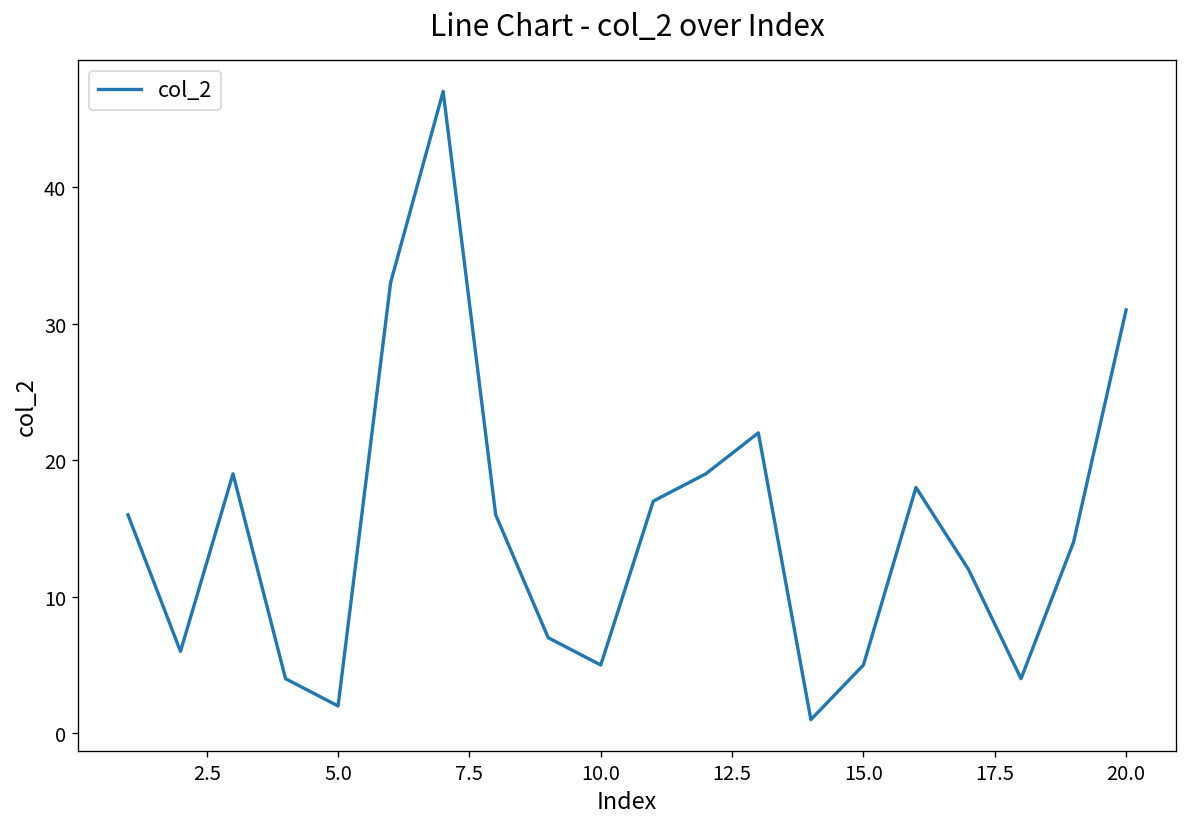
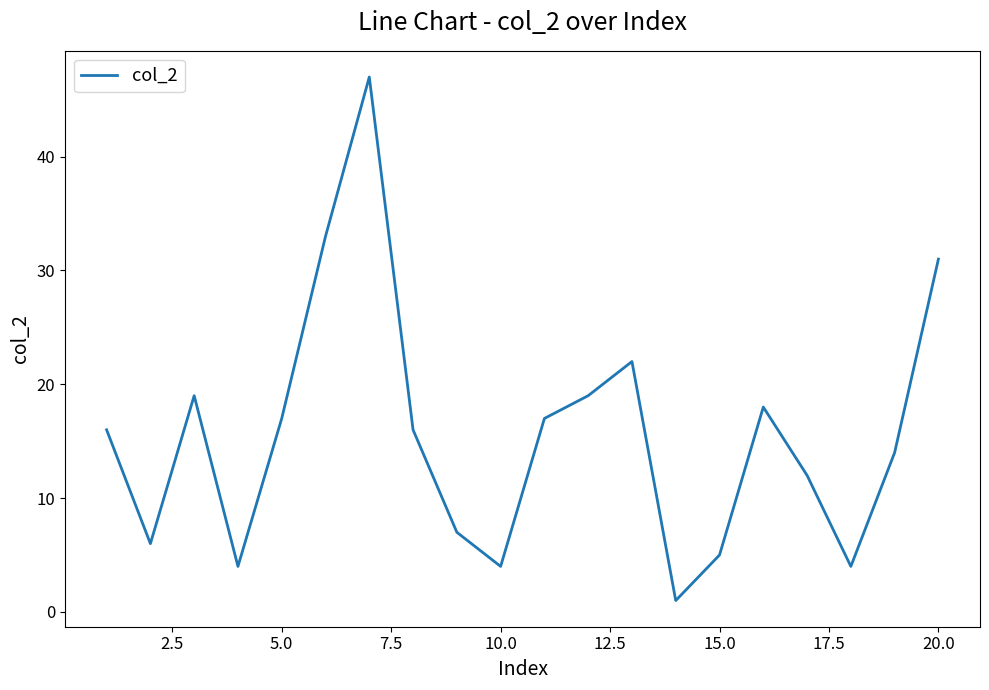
5.0: 2 -> 17
10.0: 5 -> 4
